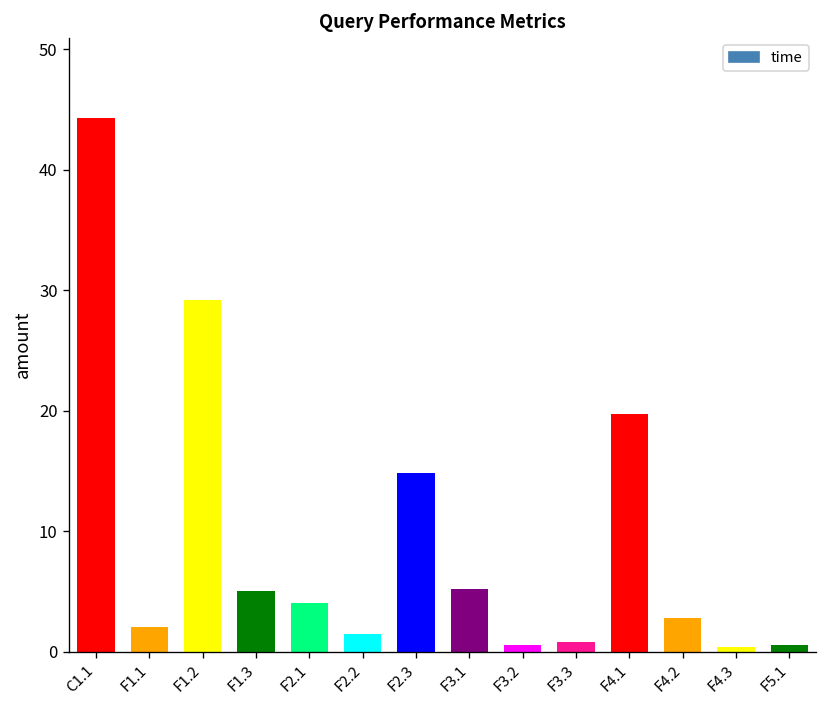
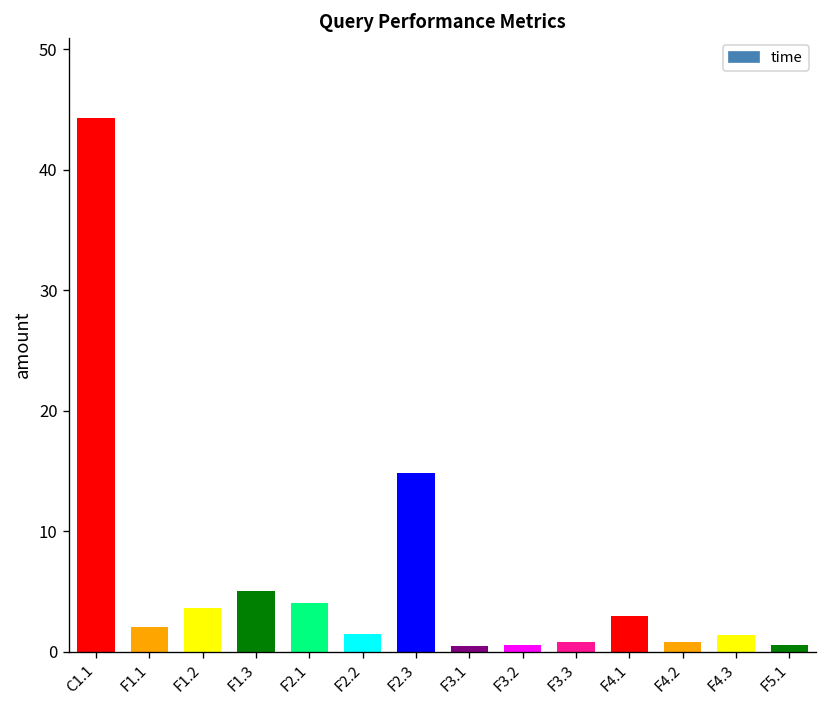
F1.2: 29.2 -> 3.7
F3.1: 5.2 -> 0.5
F4.1: 19.8 -> 2.9
F4.2: 2.8 -> 0.8
F4.3: 0.4 -> 1.4
